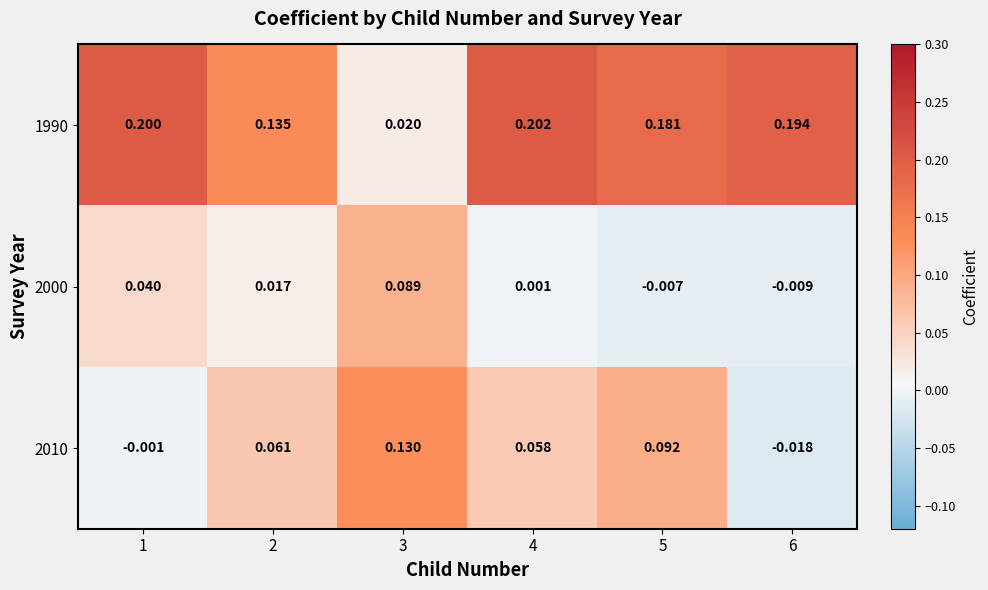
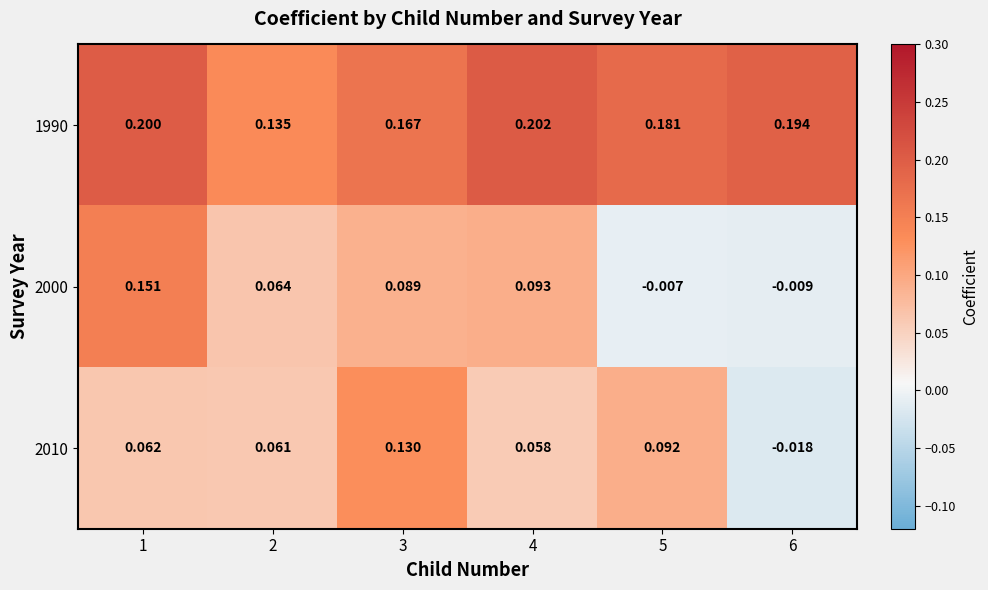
1990, 3: 0.020 -> 0.167
2000, 1: 0.040 -> 0.151
2000, 2: 0.017 -> 0.064
2000, 4: 0.001 -> 0.093
2010, 1: -0.001 -> 0.062
